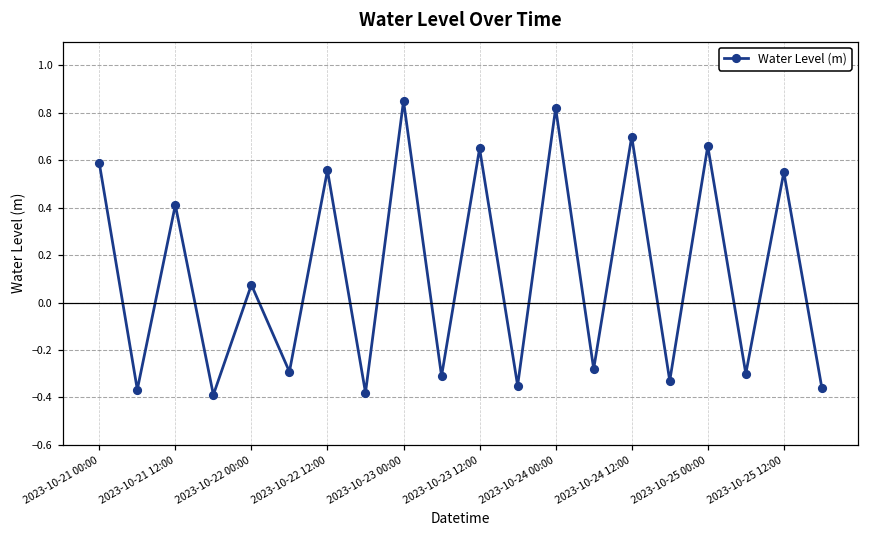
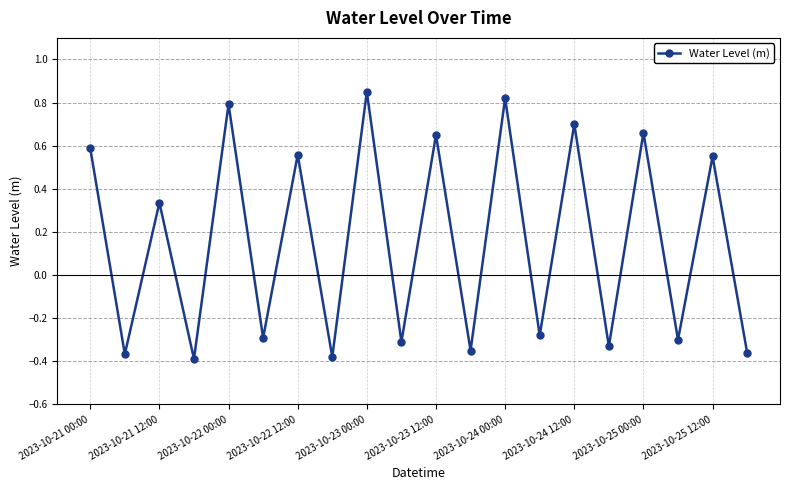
2023-10-21 12:00: 0.41 -> 0.34
2023-10-22 00:00: 0.07 -> 0.79
